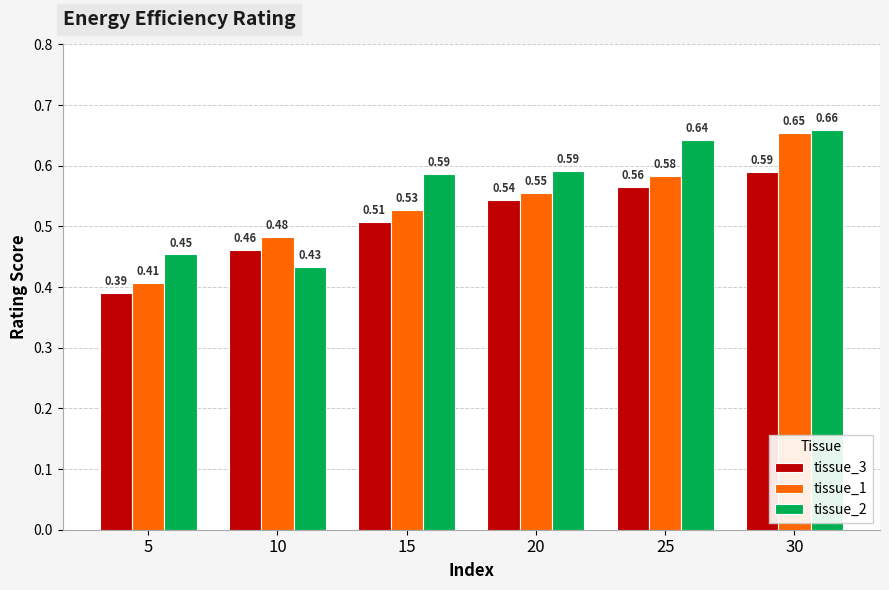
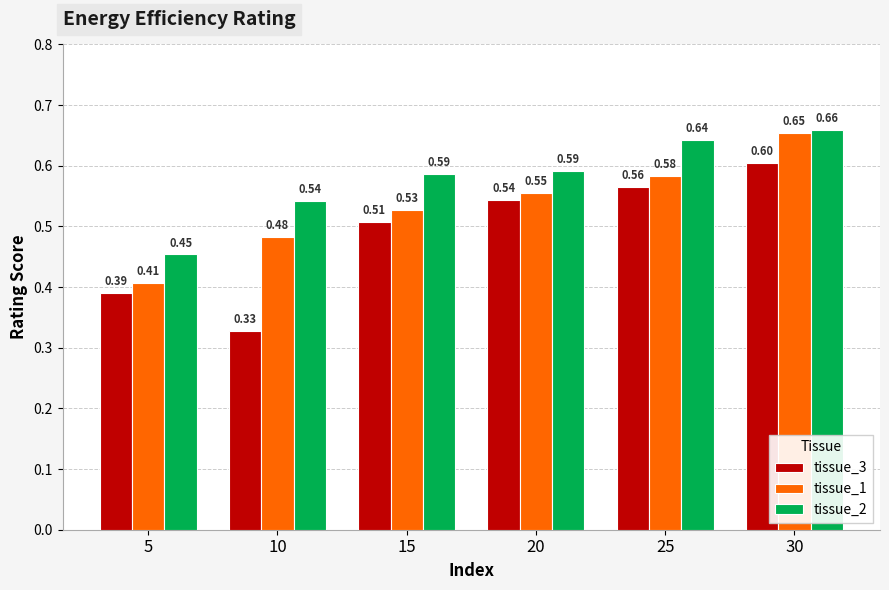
tissue_3, 10: 0.46 -> 0.33
tissue_2, 10: 0.43 -> 0.54
tissue_3, 30: 0.59 -> 0.60
